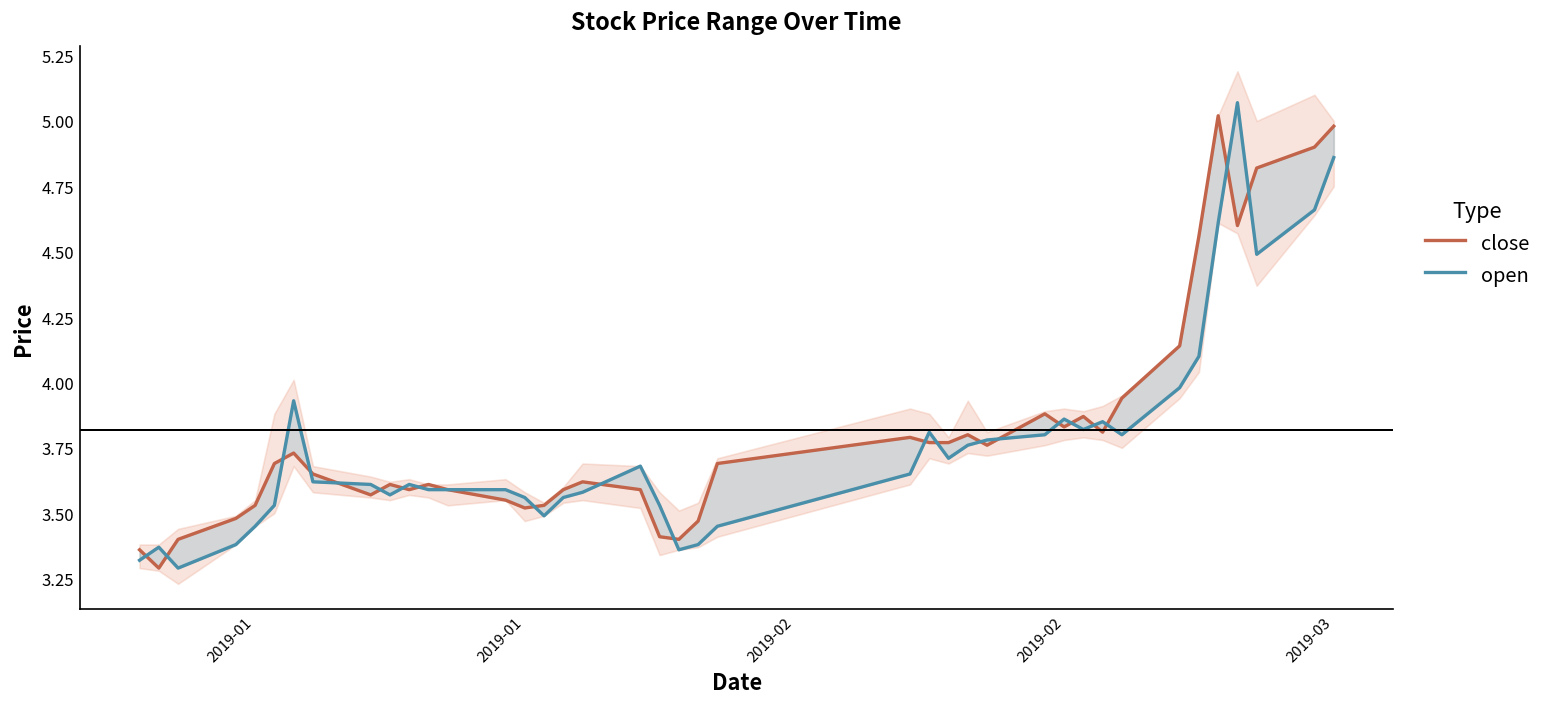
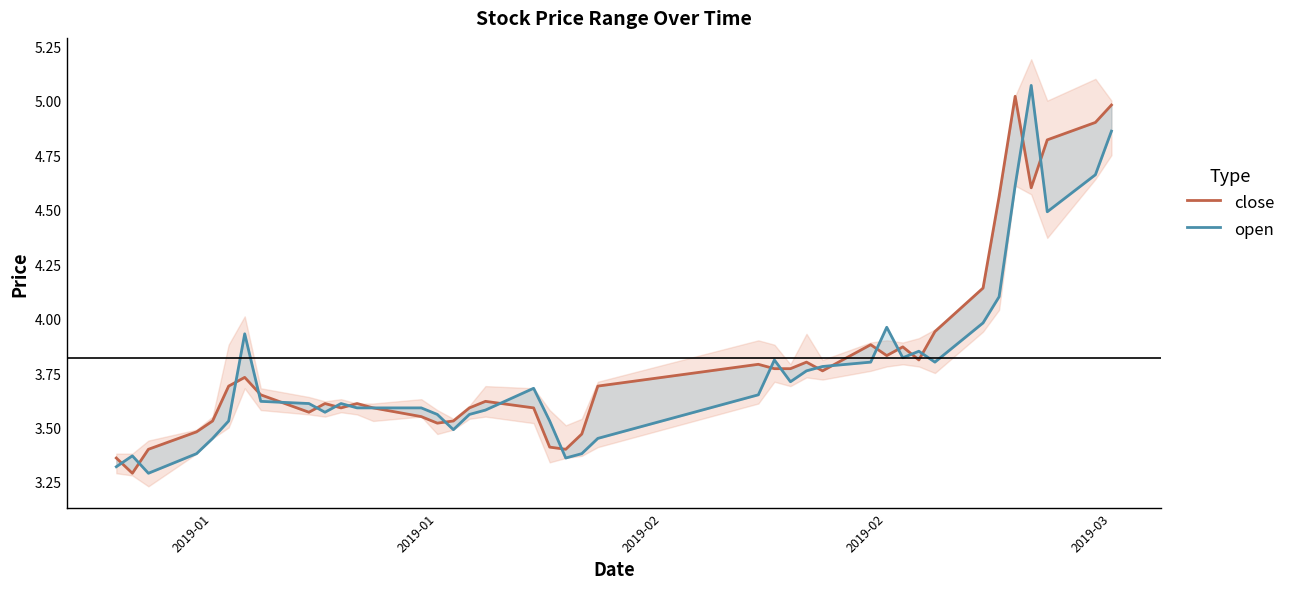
open, 2019-02: 3.86 -> 3.96
